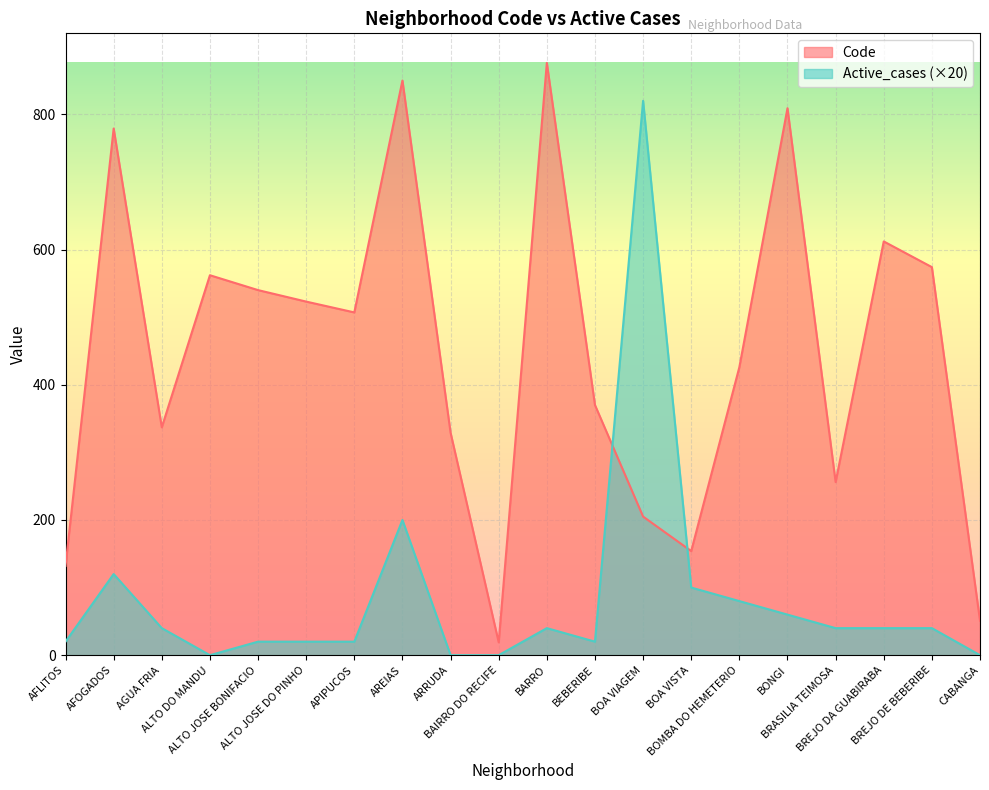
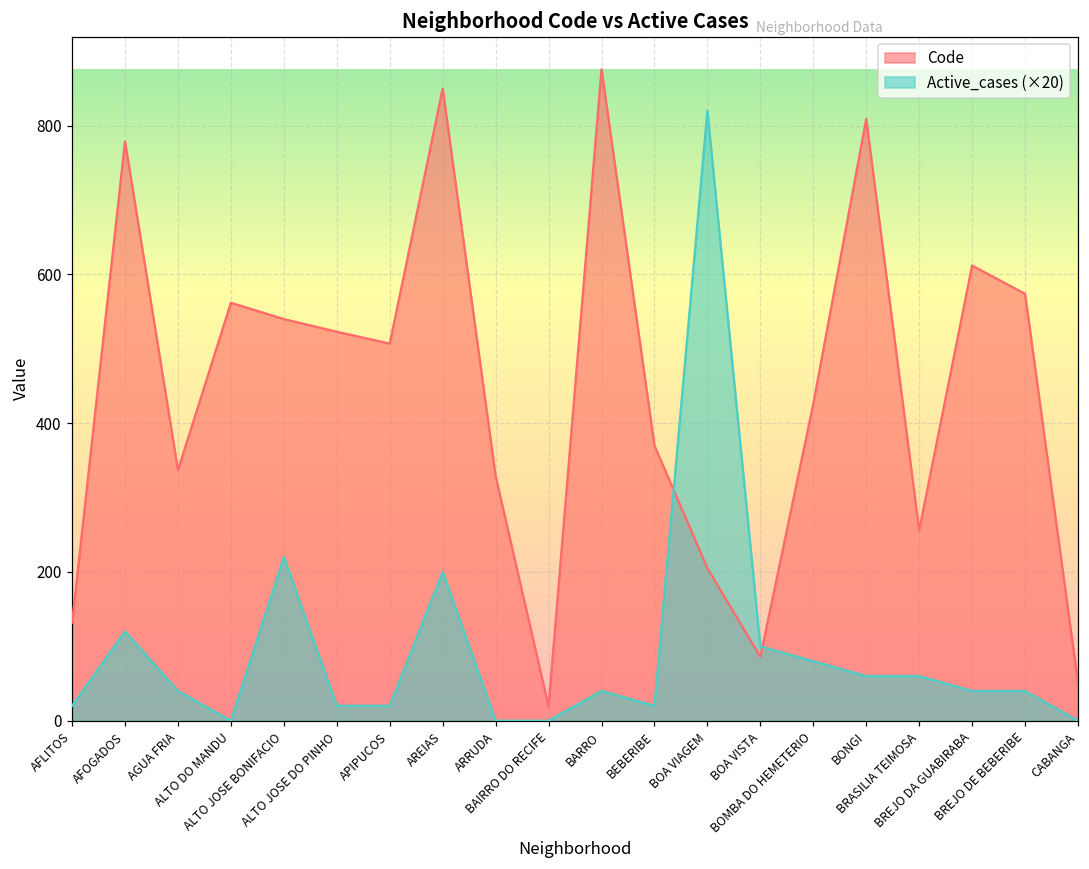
Active_cases (×20), ALTO JOSE BONIFACIO: 20 -> 220
Code, BOA VISTA: 150 -> 90
Active_cases (×20), BRASILIA TEIMOSA: 40 -> 60
